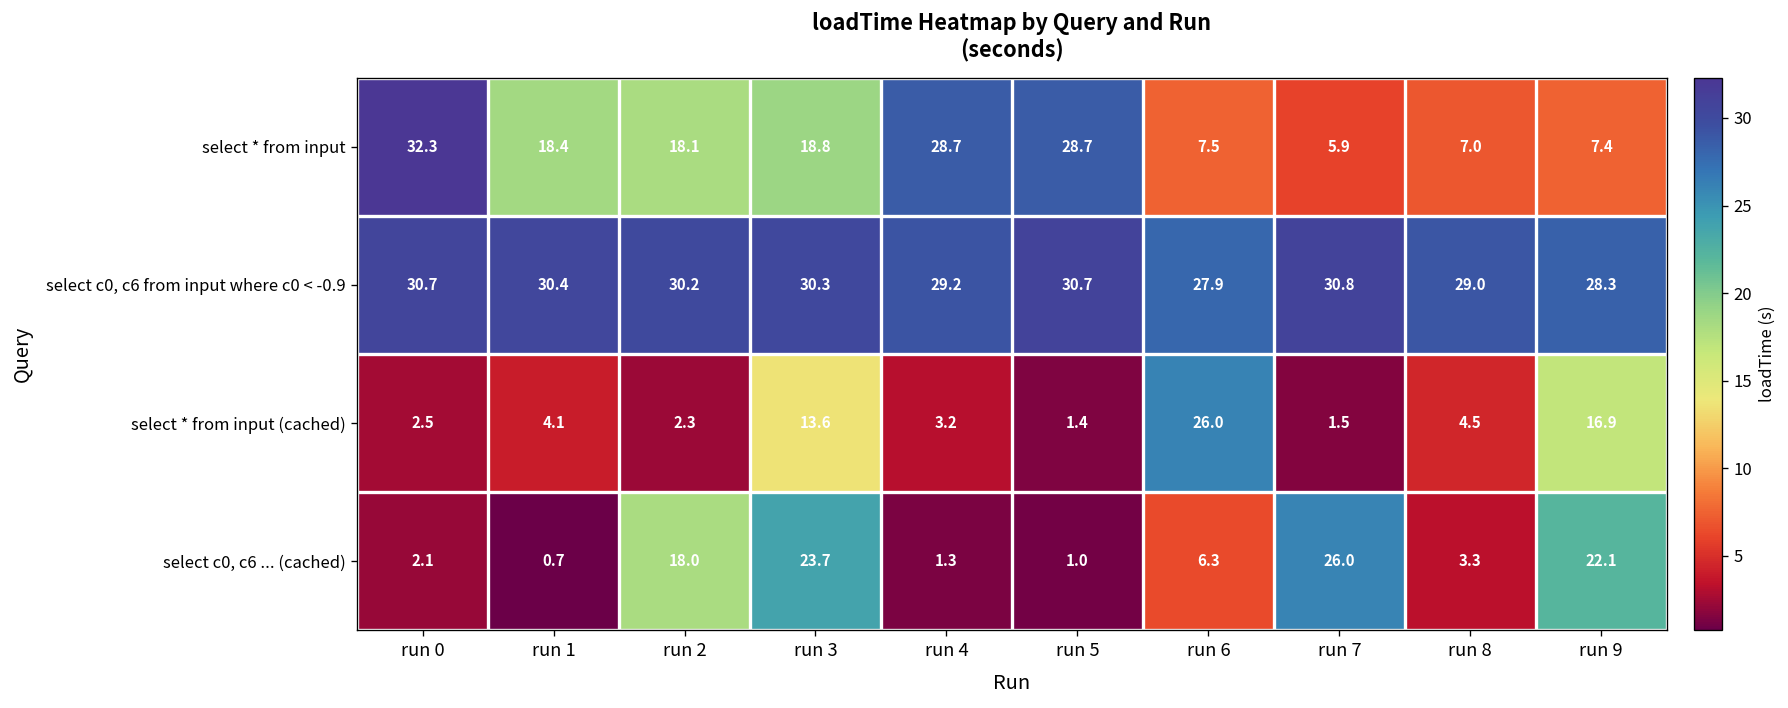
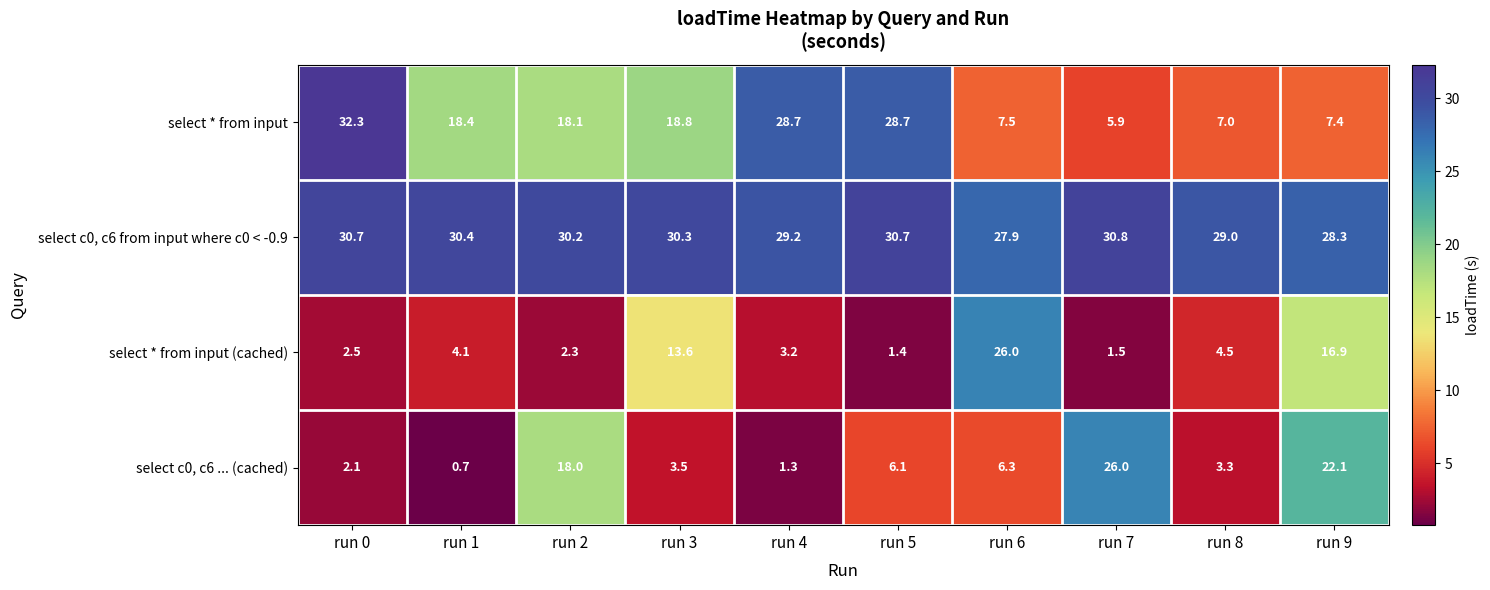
select c0, c6 ... (cached), run 3: 23.7 -> 3.5
select c0, c6 ... (cached), run 5: 1.0 -> 6.1
